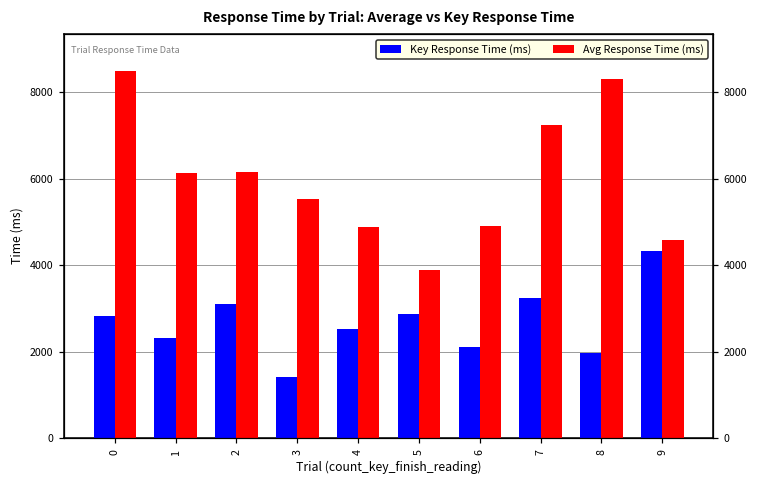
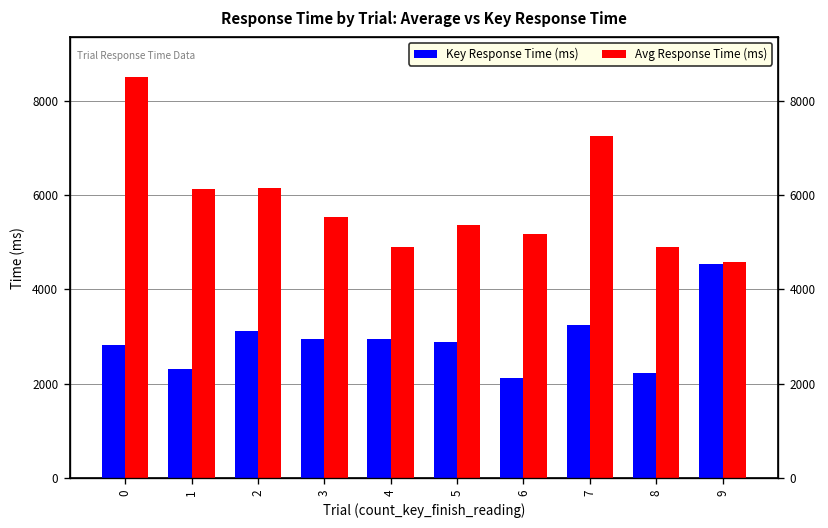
Key Response Time (ms), 3: 1400 -> 2900
Key Response Time (ms), 4: 2500 -> 2900
Avg Response Time (ms), 5: 3900 -> 5400
Avg Response Time (ms), 6: 4900 -> 5200
Key Response Time (ms), 8: 2000 -> 2200
Avg Response Time (ms), 8: 8300 -> 4900
Key Response Time (ms), 9: 4300 -> 4500
